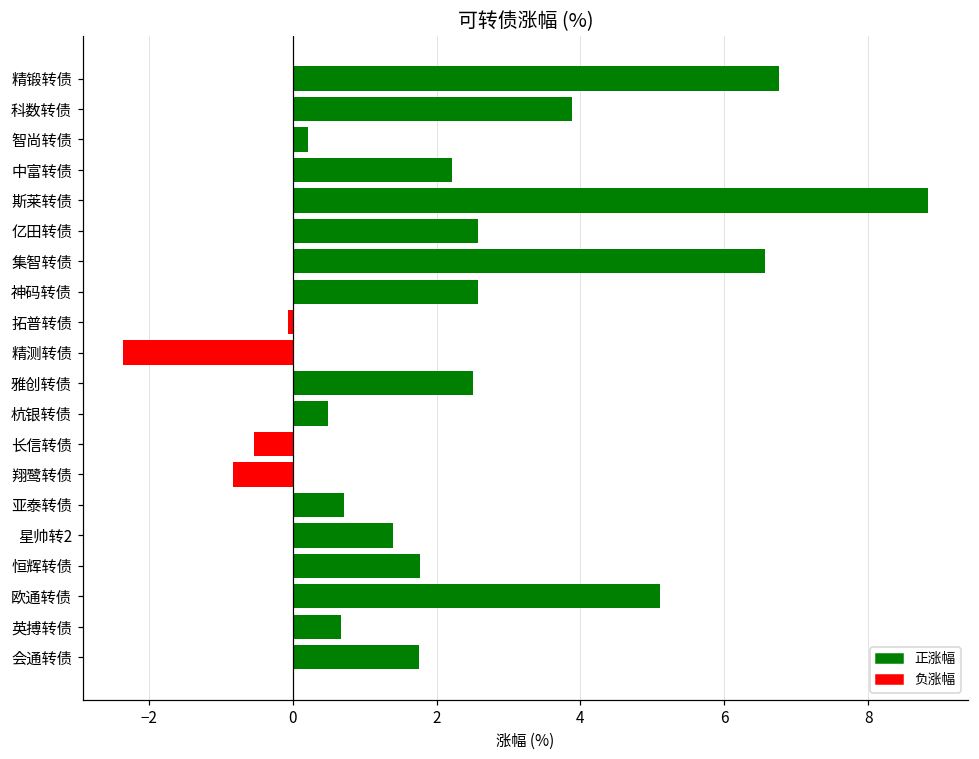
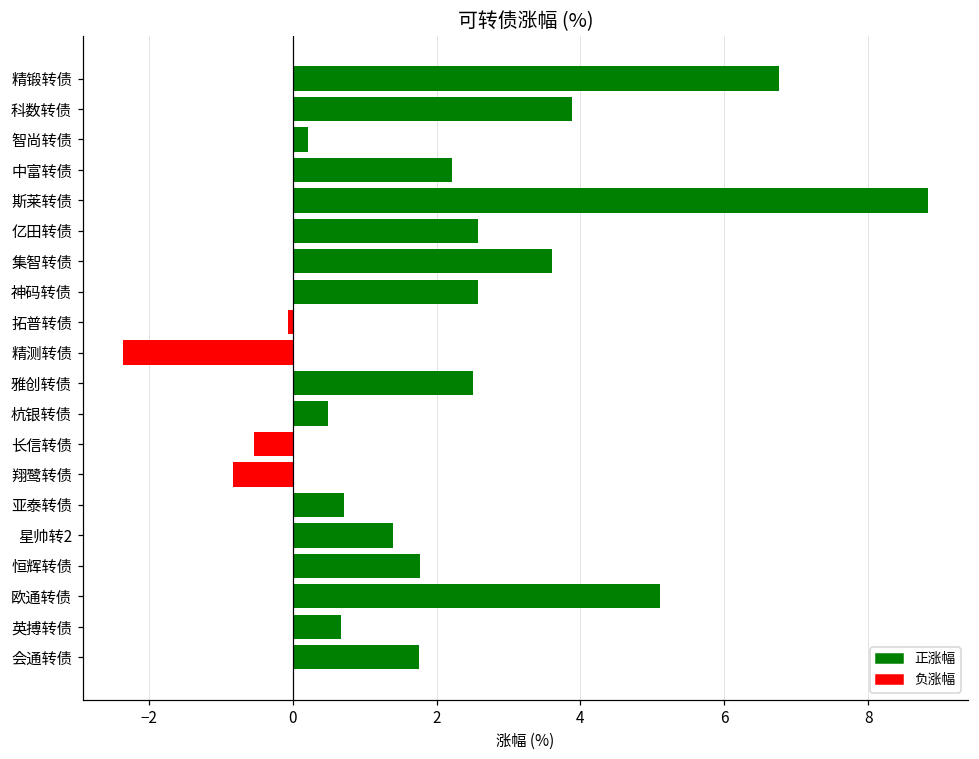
集智转债: 6.6 -> 3.6
